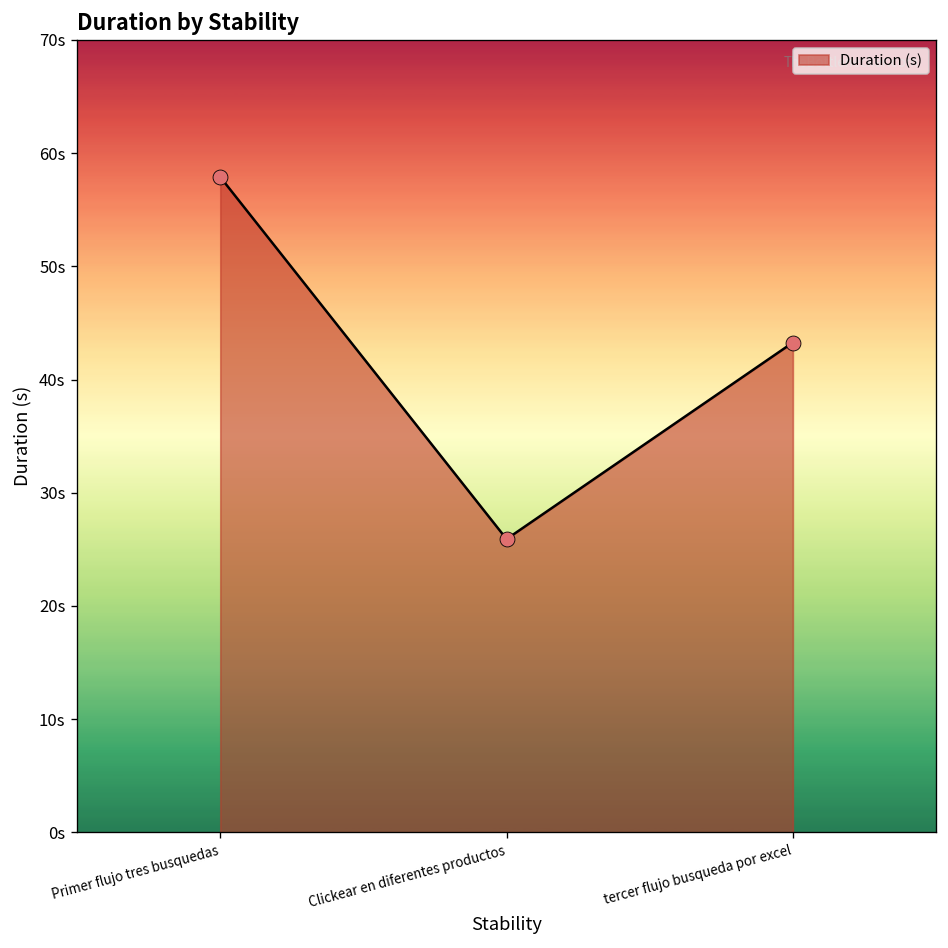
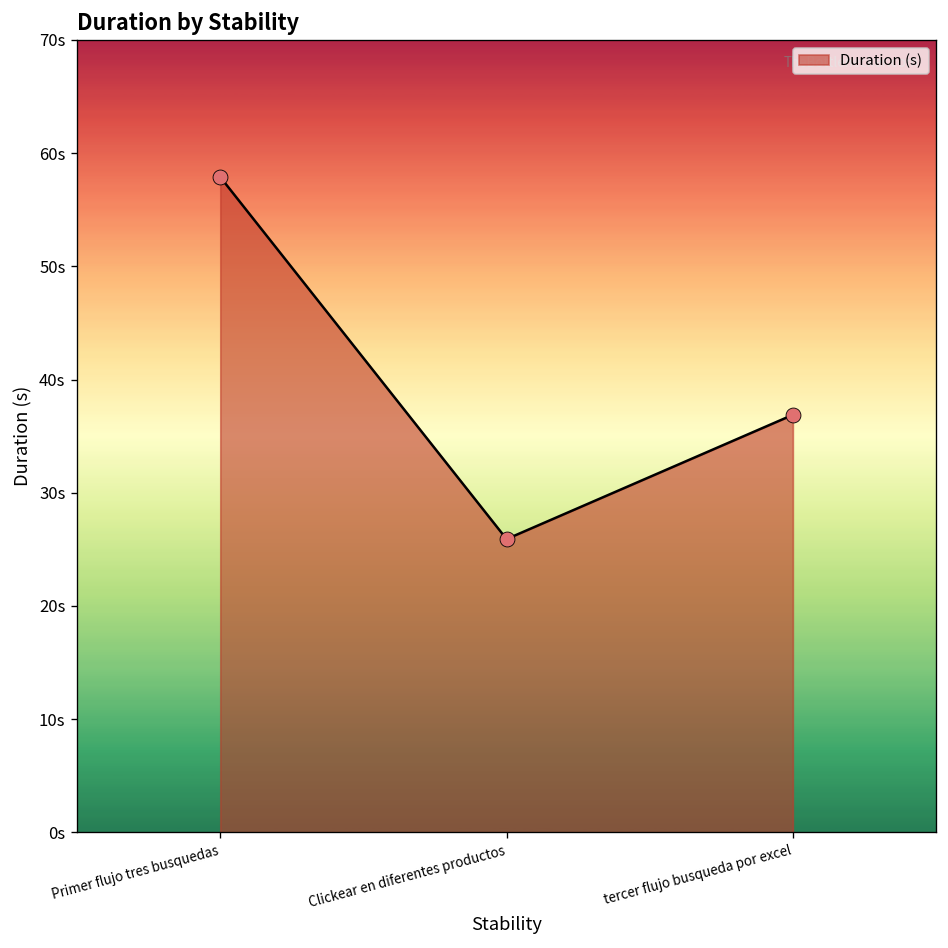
tercer flujo busqueda por excel: 43s -> 37s
